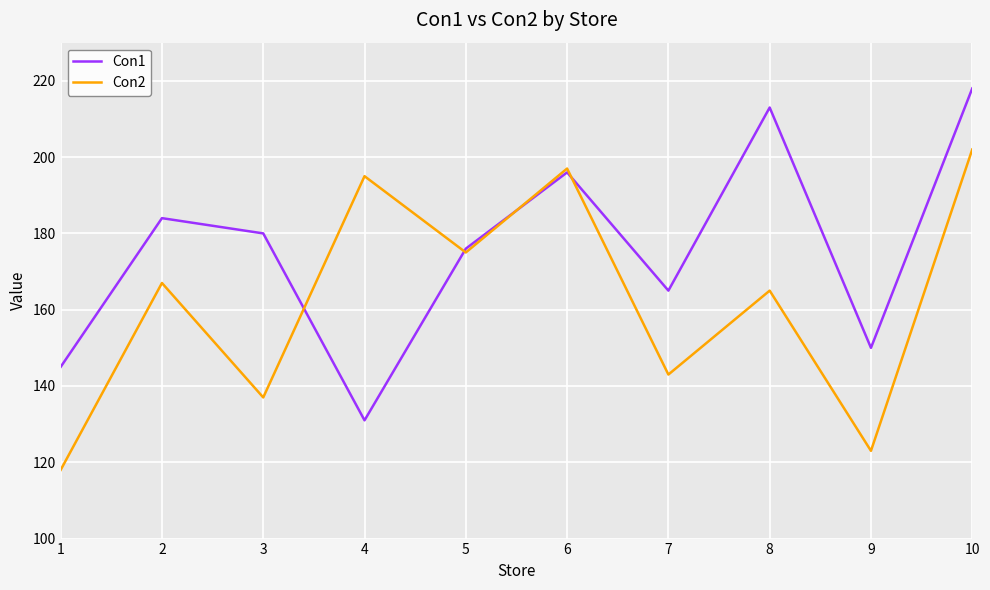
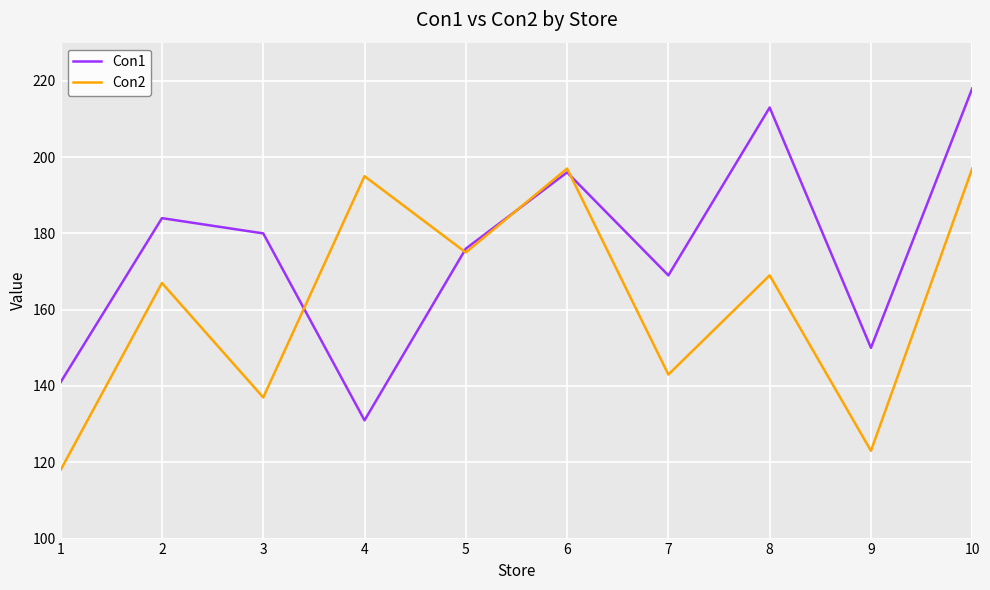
Con1, 1: 145 -> 141
Con1, 7: 165 -> 169
Con2, 8: 165 -> 169
Con2, 10: 202 -> 197
